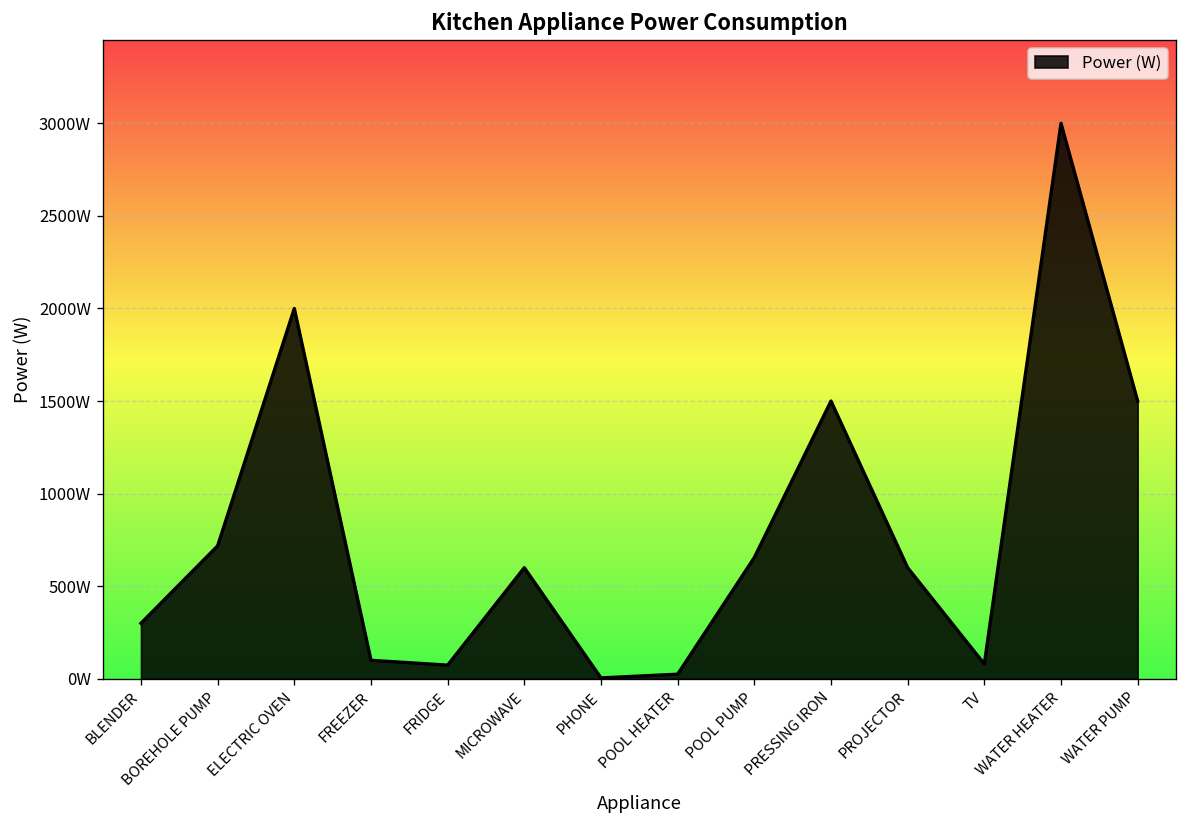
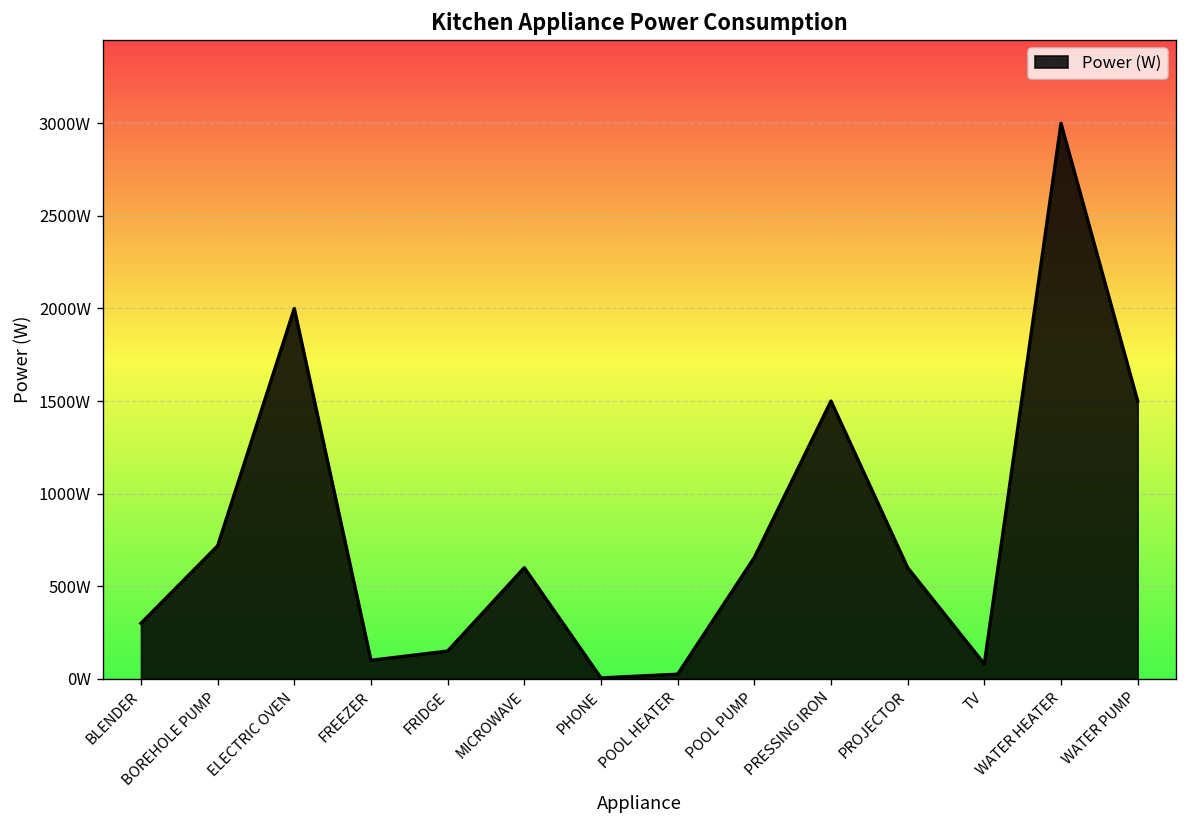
FRIDGE: 70W -> 150W
